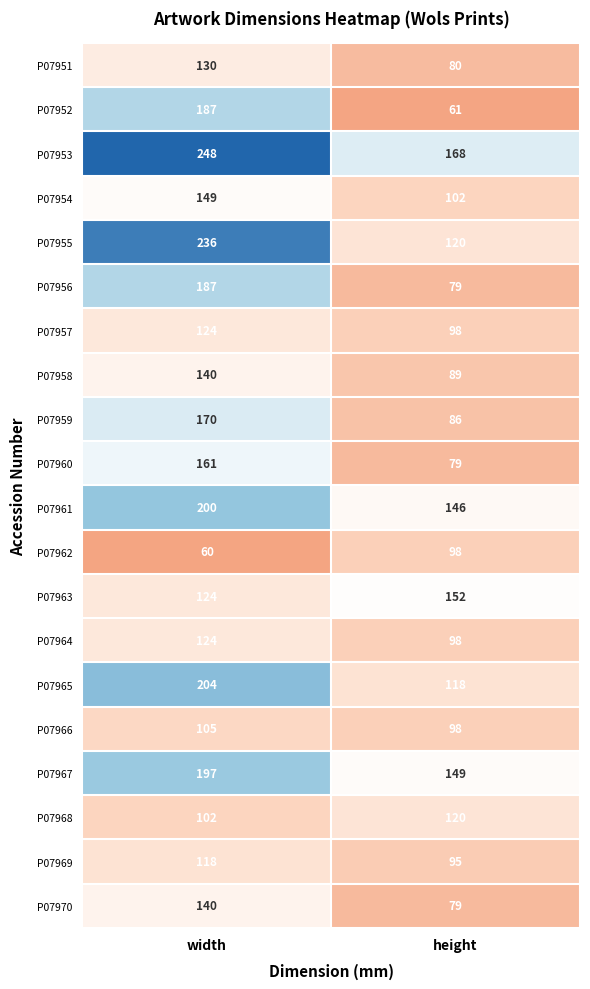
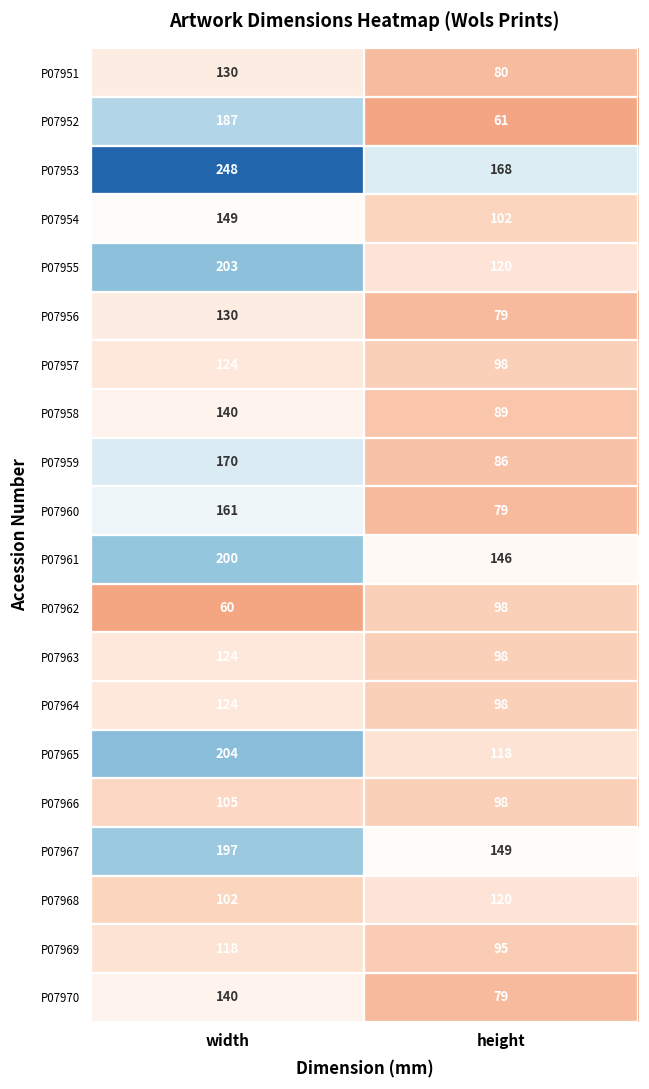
P07955, width: 236 -> 203
P07956, width: 187 -> 130
P07963, height: 152 -> 98
